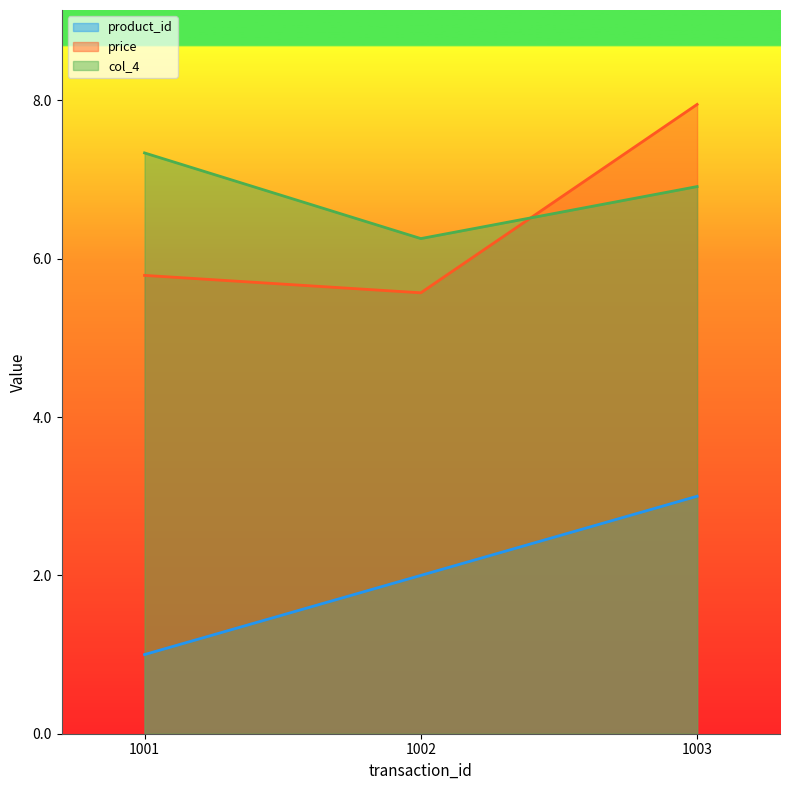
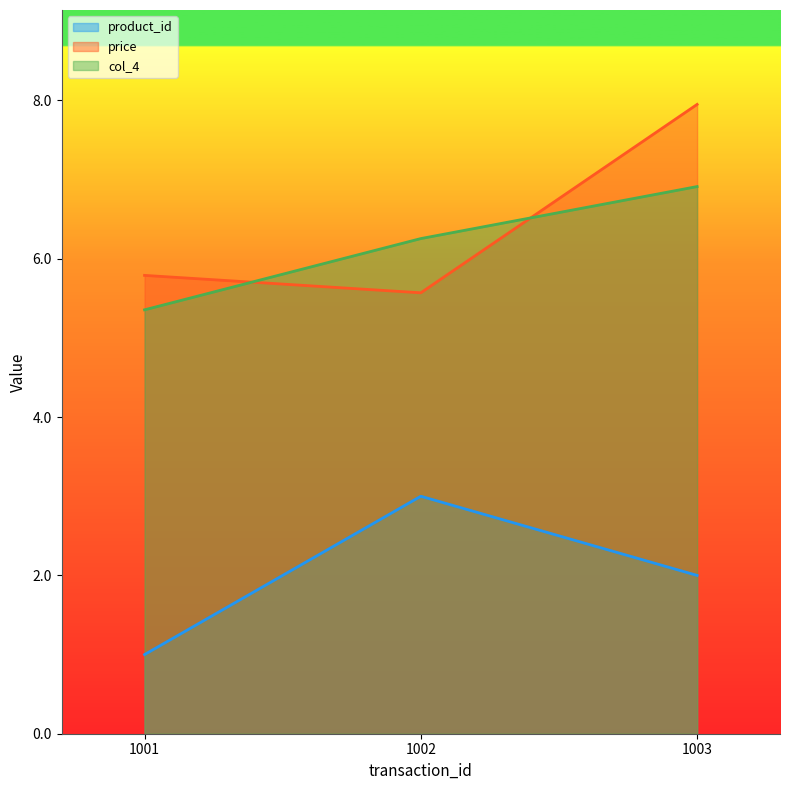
col_4, 1001: 7.3 -> 5.4
product_id, 1002: 2 -> 3
product_id, 1003: 3 -> 2
